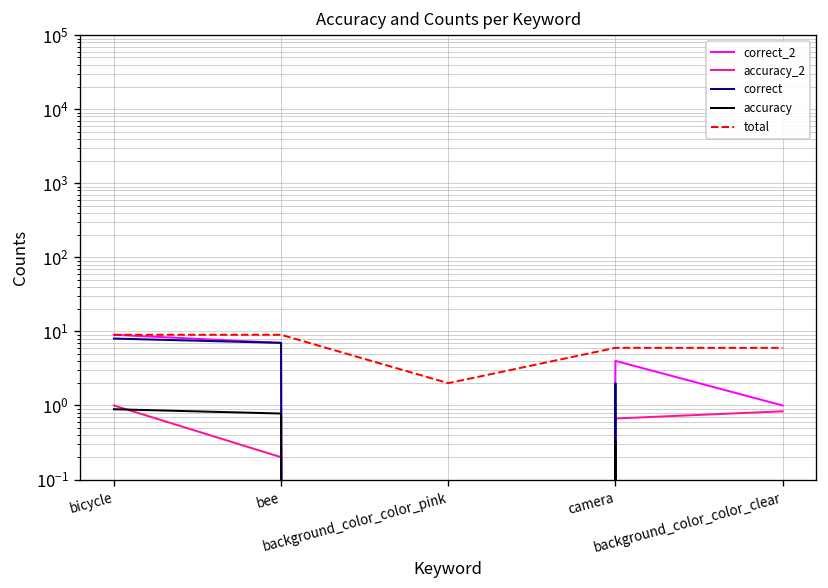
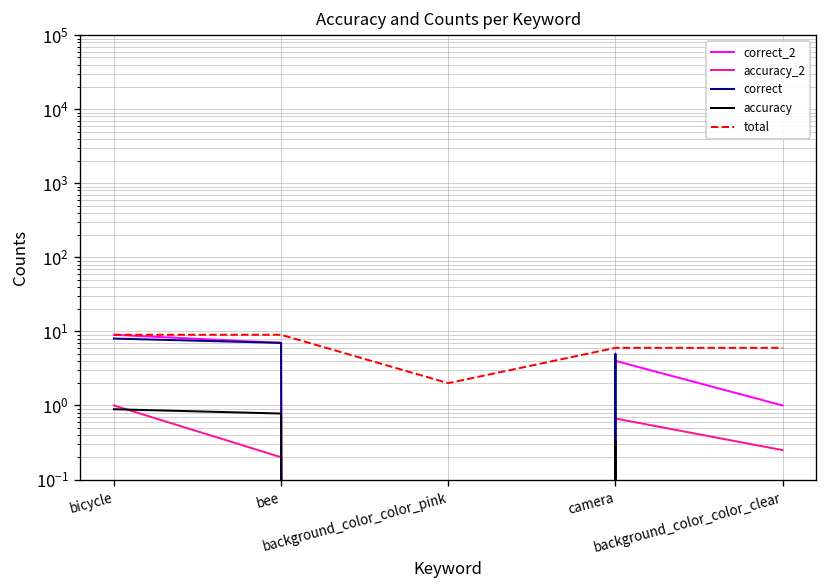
correct, camera: 2 -> 5
accuracy_2, background_color_color_clear: 0.8 -> 0.25
